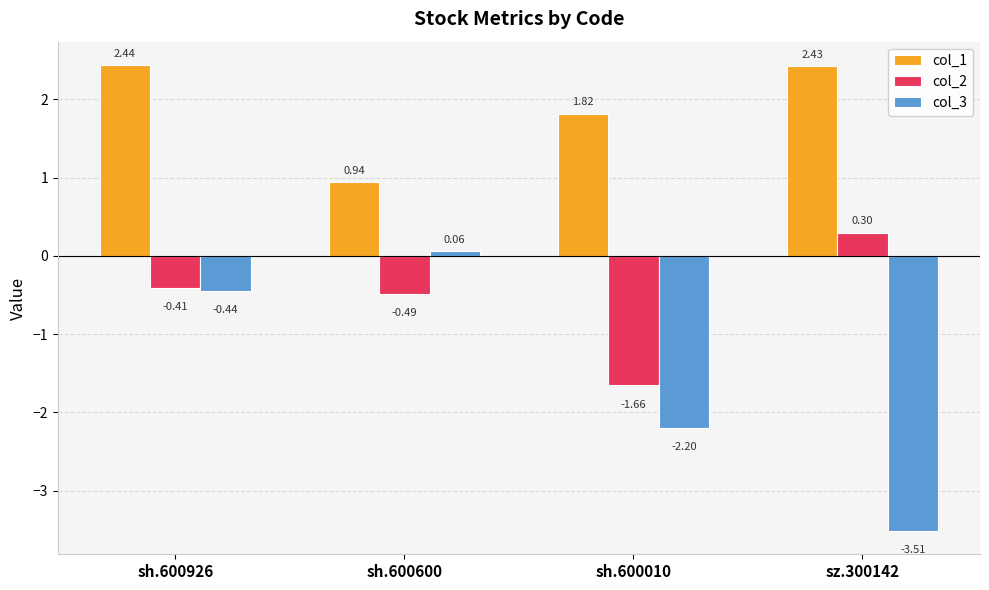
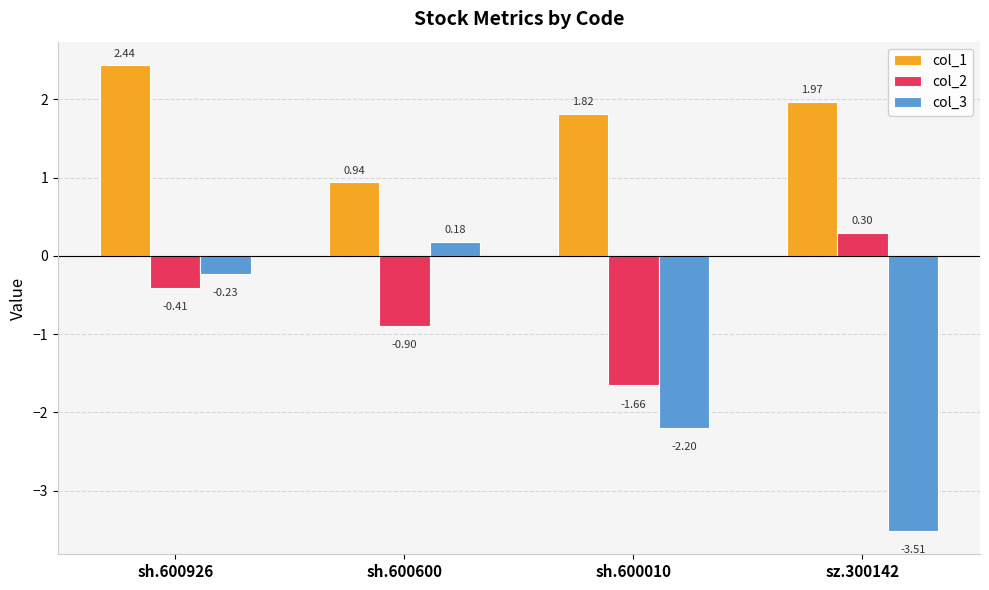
col_3, sh.600926: -0.44 -> -0.23
col_2, sh.600600: -0.49 -> -0.90
col_3, sh.600600: 0.06 -> 0.18
col_1, sz.300142: 2.43 -> 1.97
